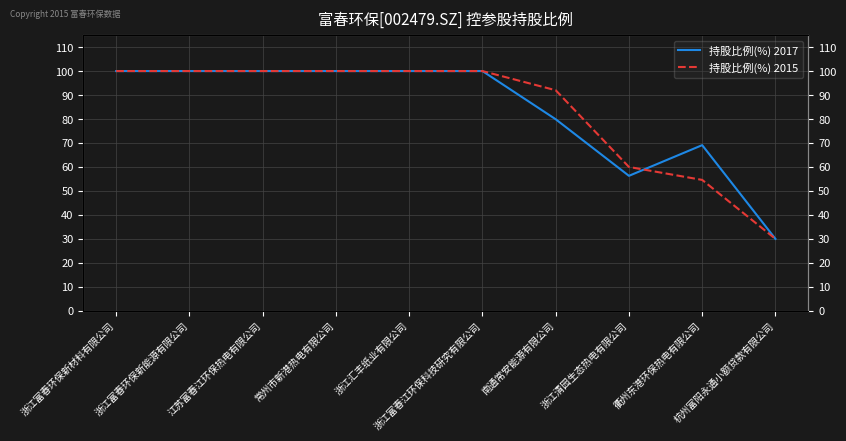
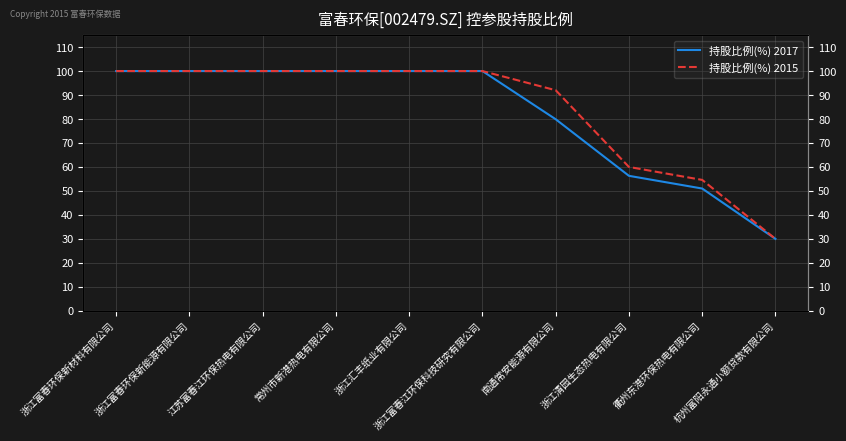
持股比例(%) 2017, 衢州东港环保热电有限公司: 69 -> 51
